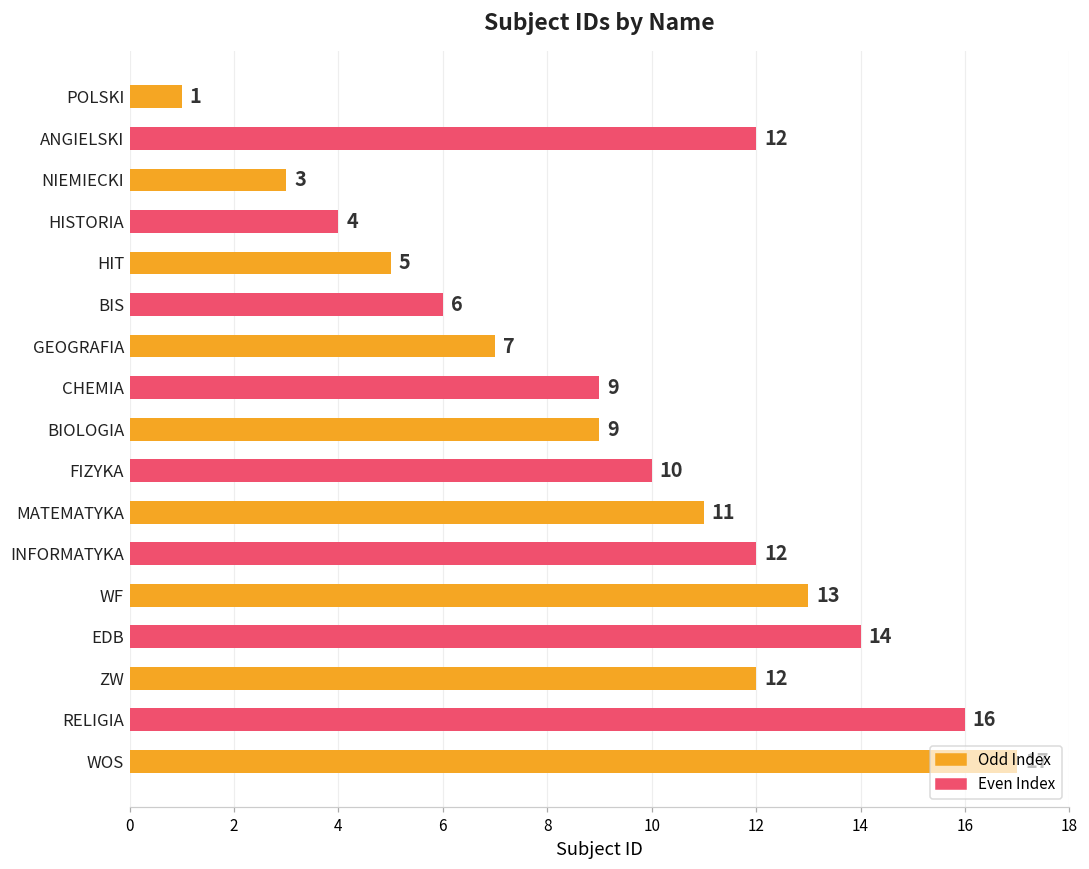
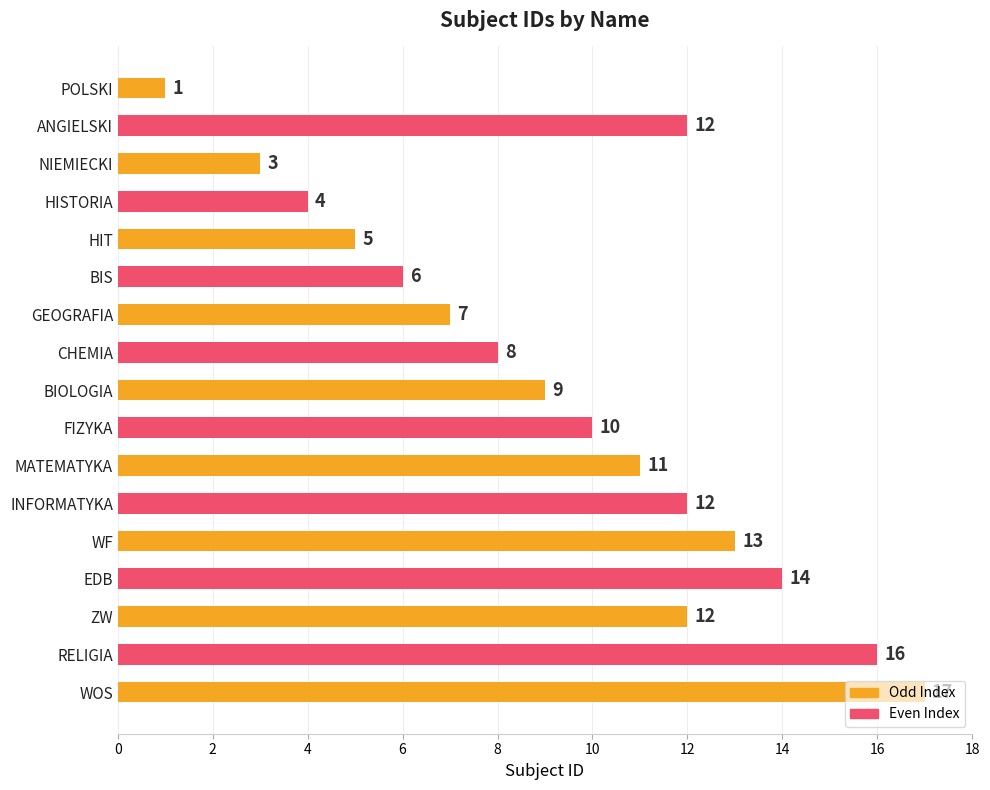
CHEMIA: 9 -> 8
